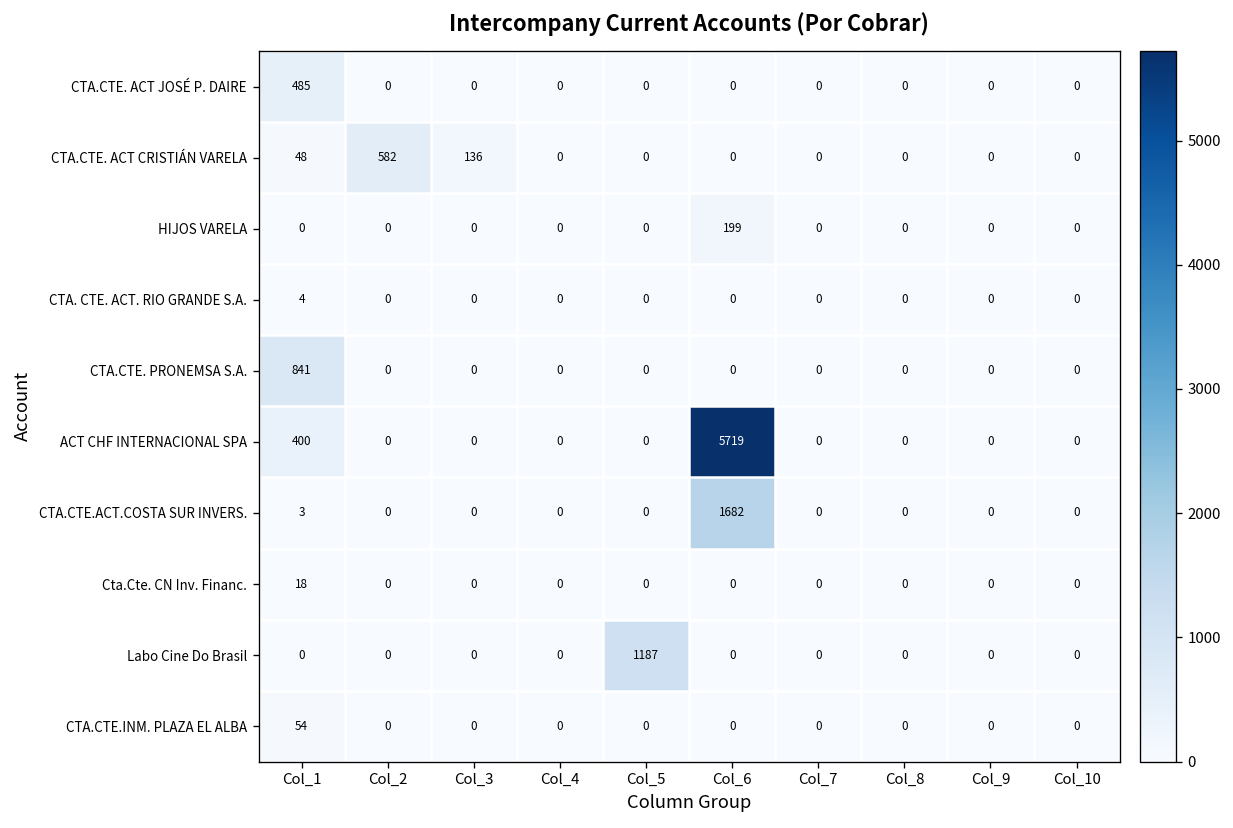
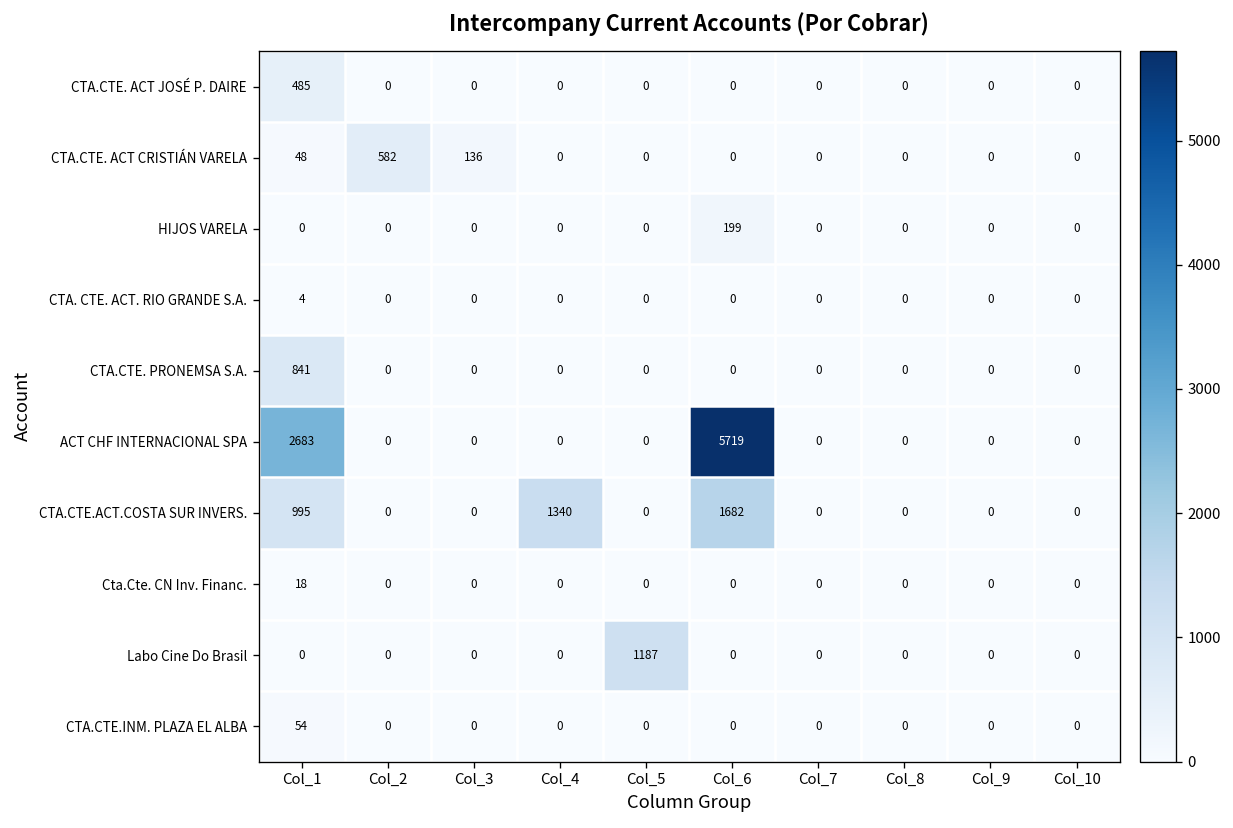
ACT CHF INTERNACIONAL SPA, Col_1: 400 -> 2683
CTA.CTE.ACT.COSTA SUR INVERS., Col_1: 3 -> 995
CTA.CTE.ACT.COSTA SUR INVERS., Col_4: 0 -> 1340
